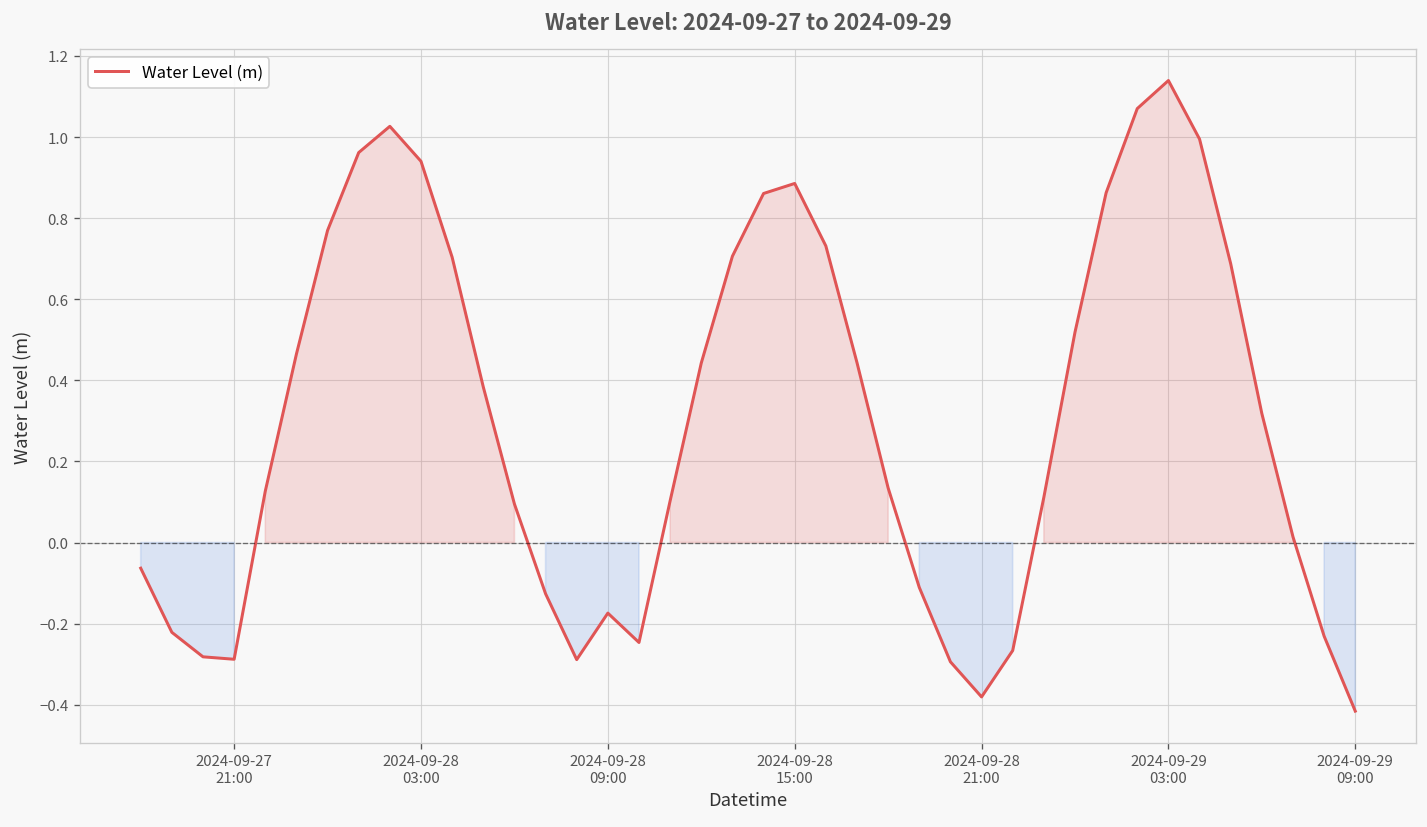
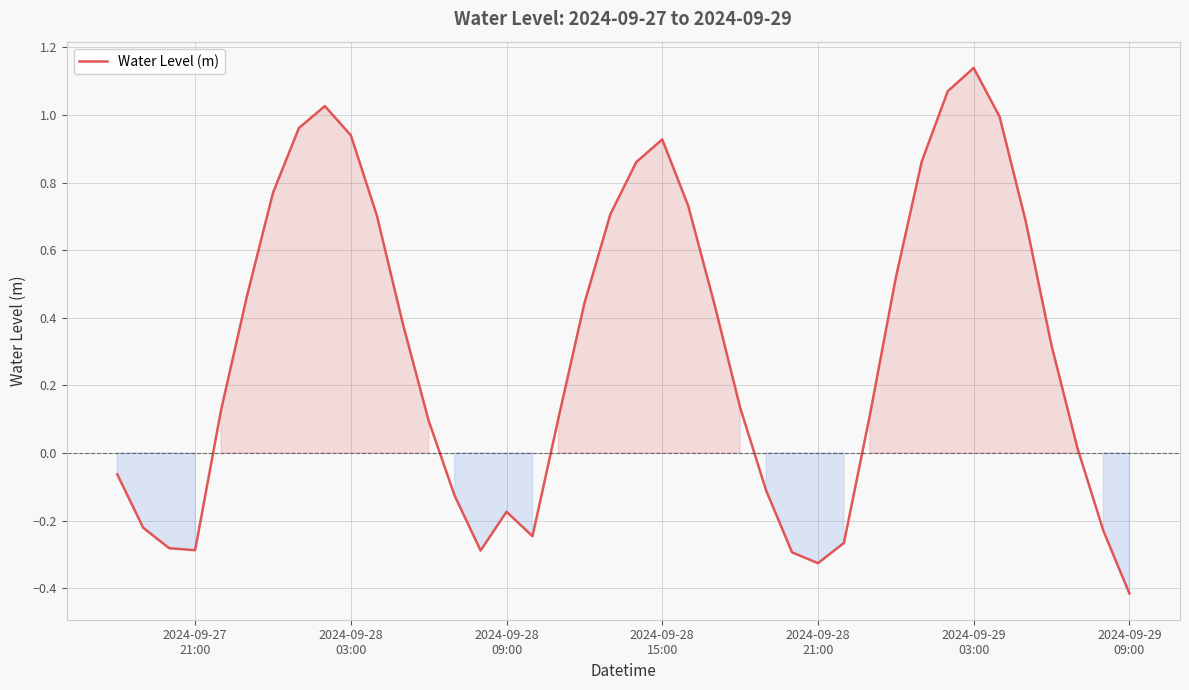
2024-09-28 15:00: 0.89 -> 0.93
2024-09-28 21:00: -0.38 -> -0.33
